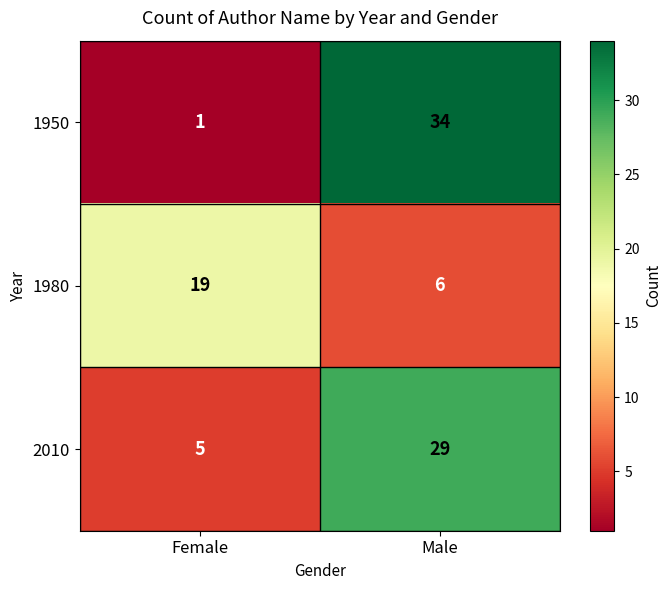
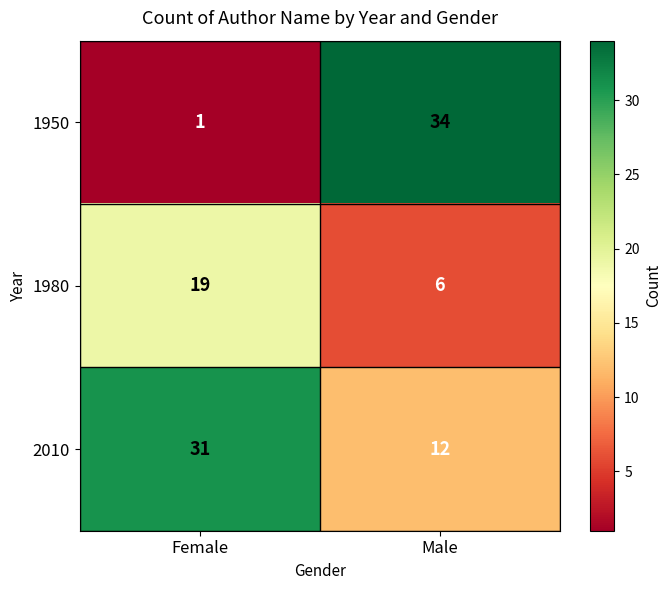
2010, Female: 5 -> 31
2010, Male: 29 -> 12
